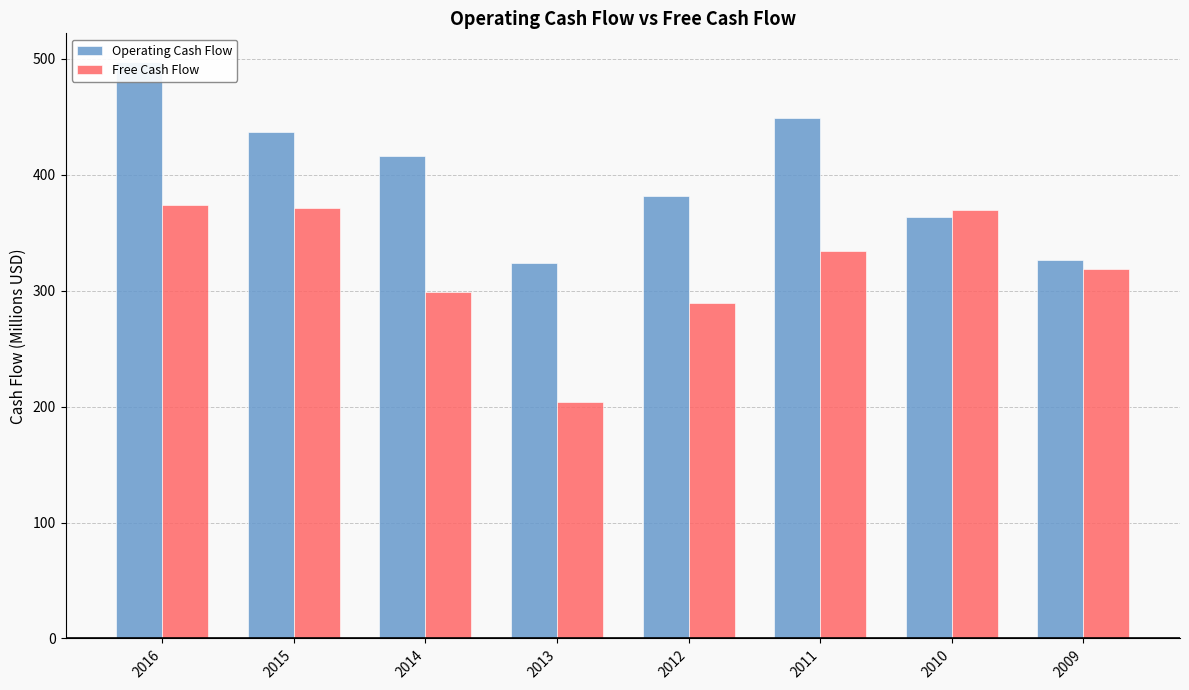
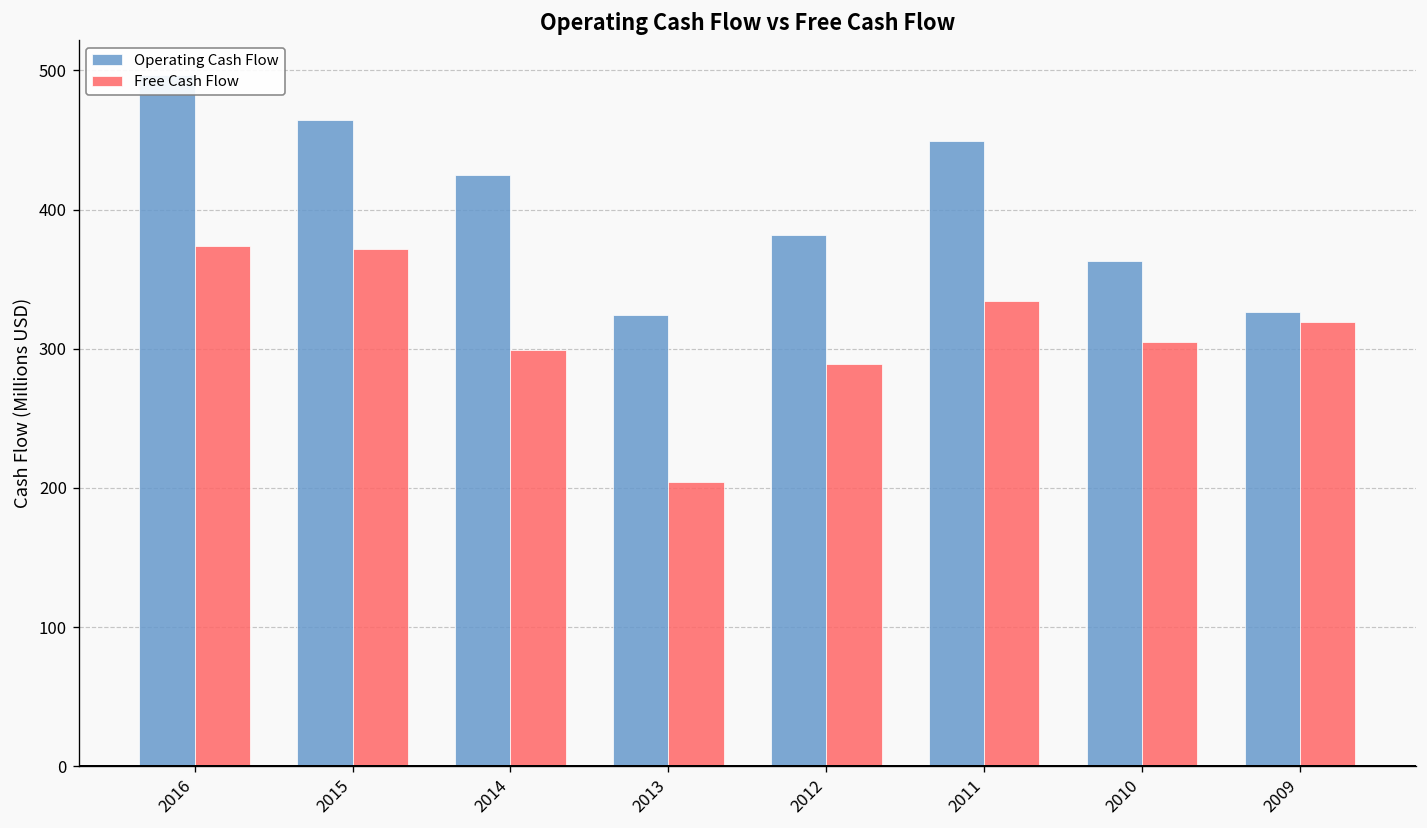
Operating Cash Flow, 2015: 437 -> 464
Operating Cash Flow, 2014: 416 -> 425
Free Cash Flow, 2010: 370 -> 305
